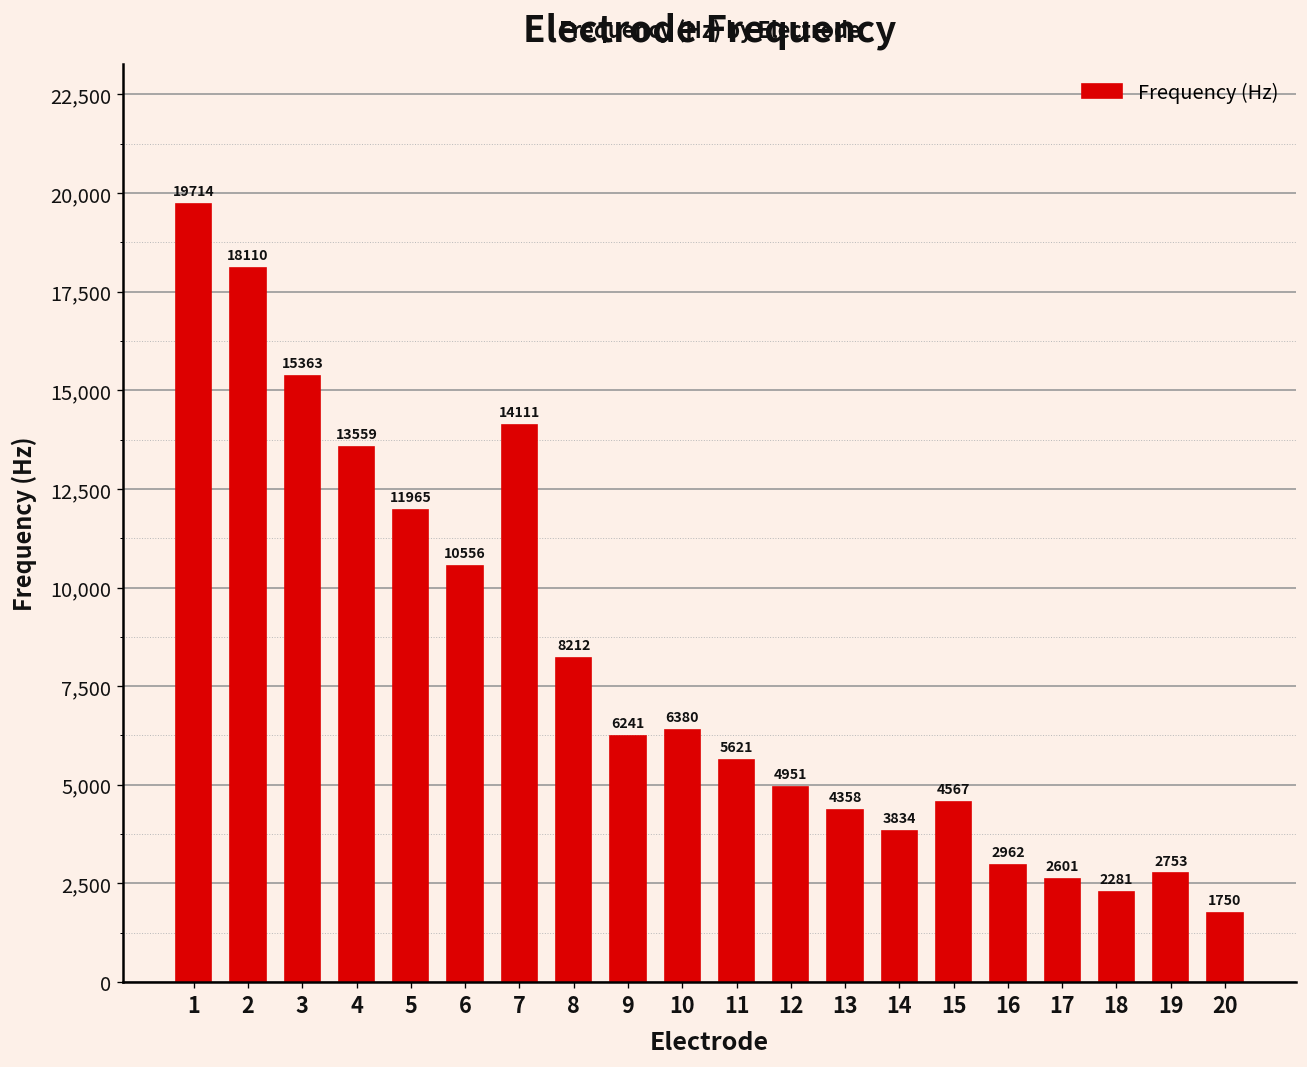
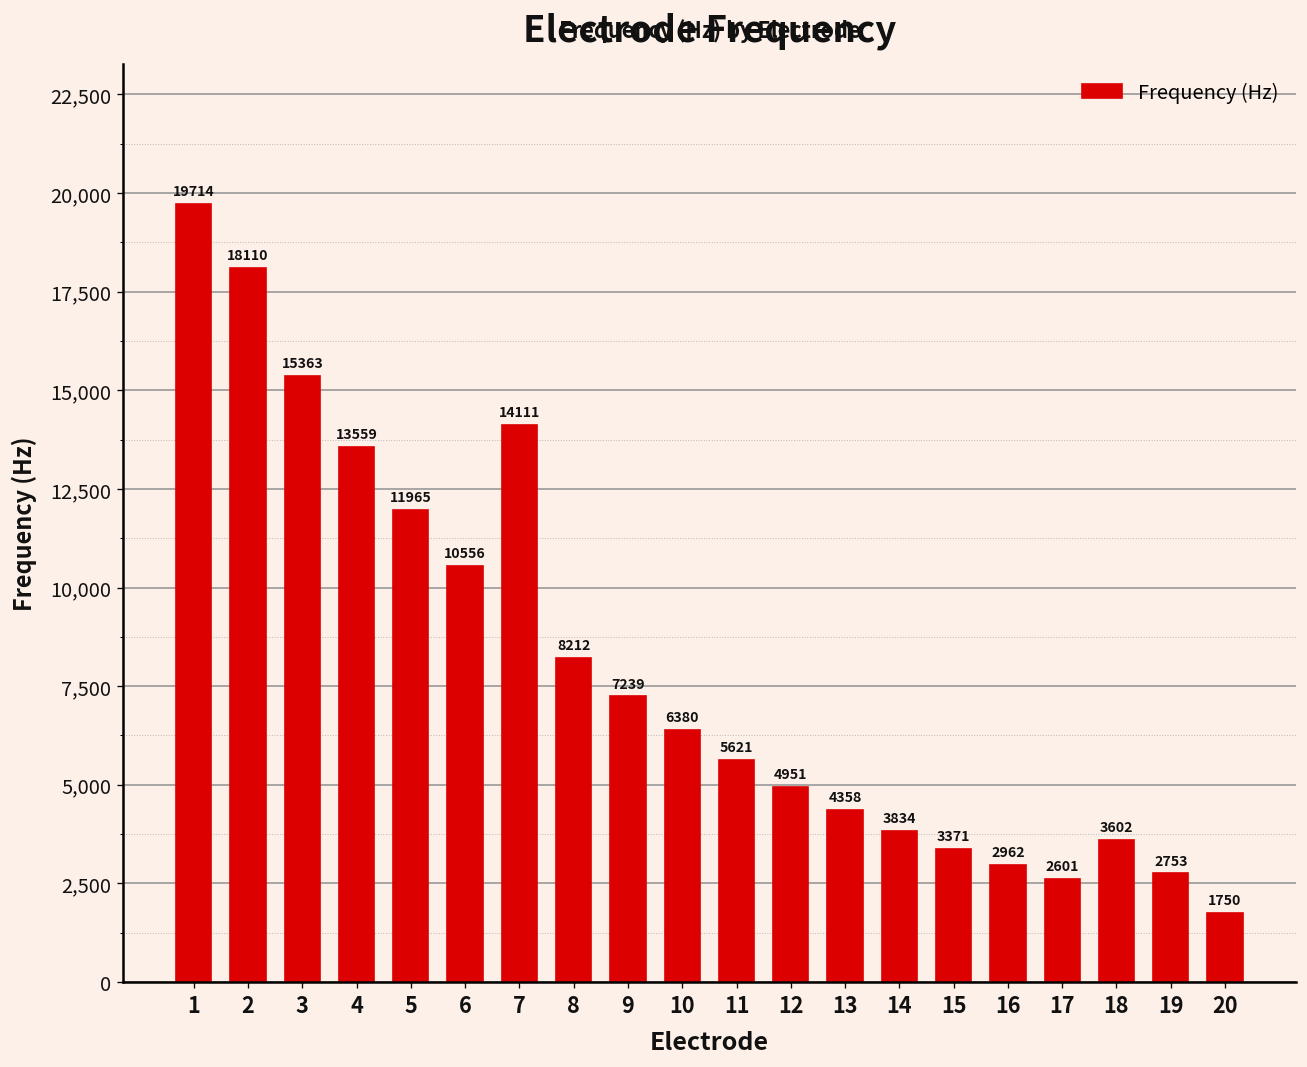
9: 6241 -> 7239
15: 4567 -> 3371
18: 2281 -> 3602
